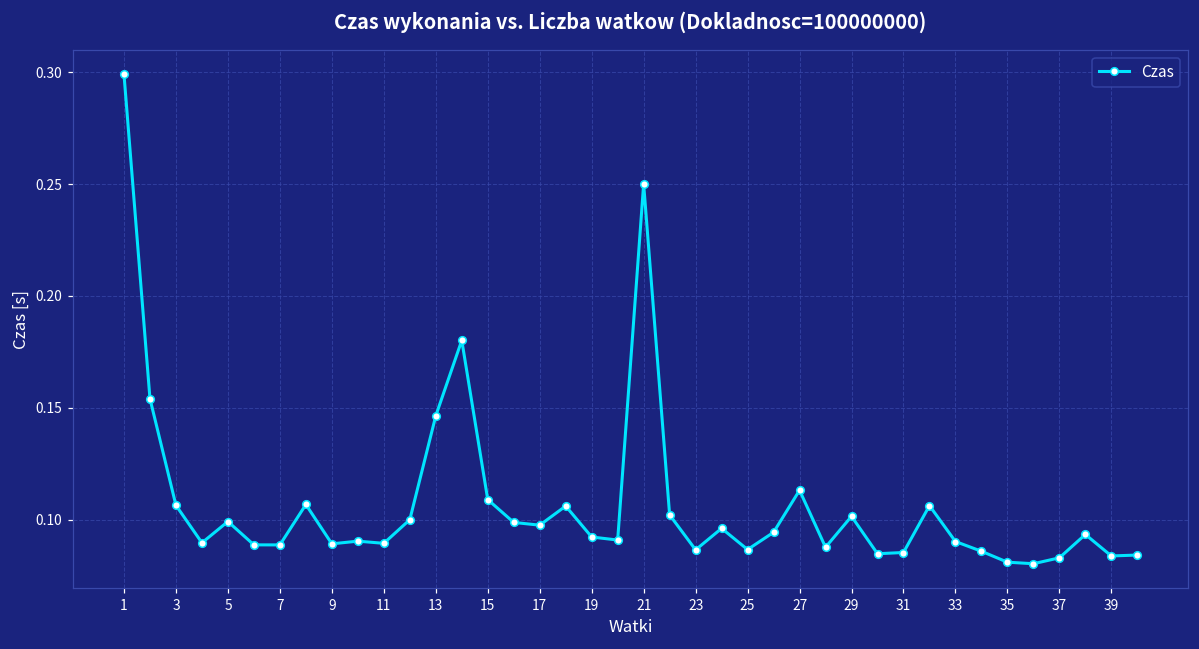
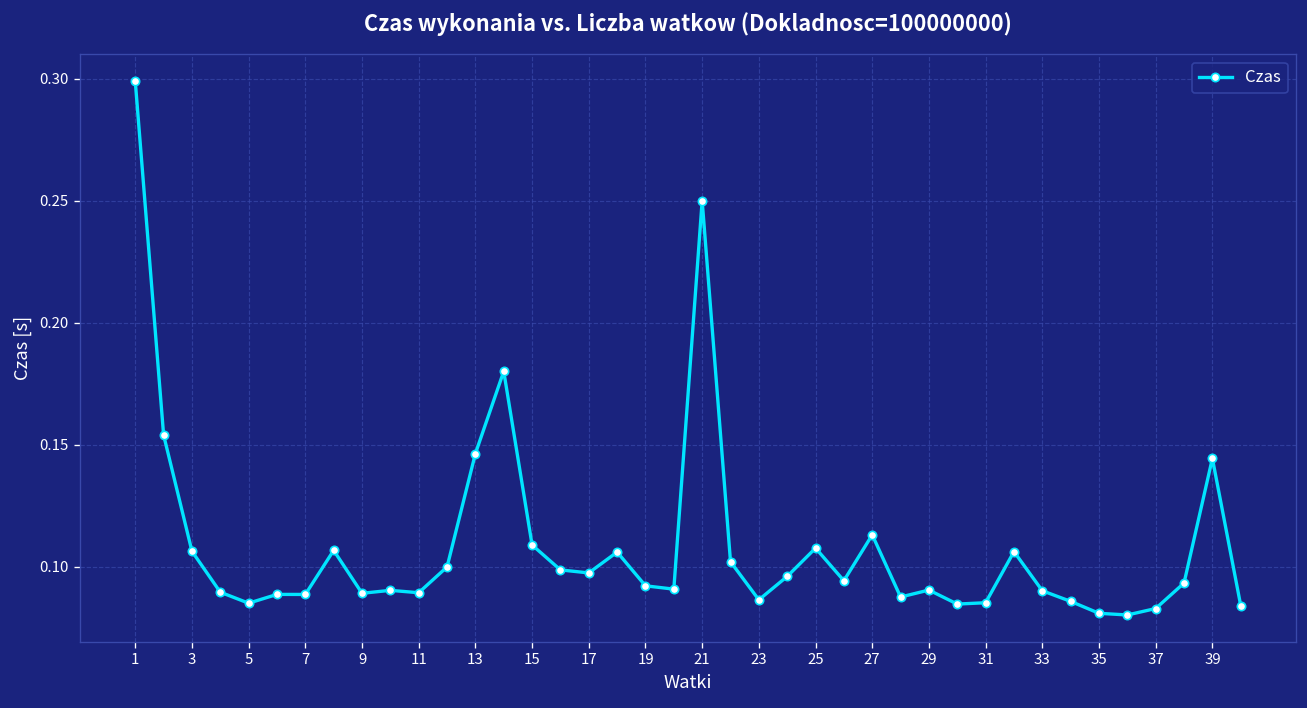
5: 0.099 -> 0.085
25: 0.087 -> 0.108
29: 0.101 -> 0.091
39: 0.084 -> 0.144
